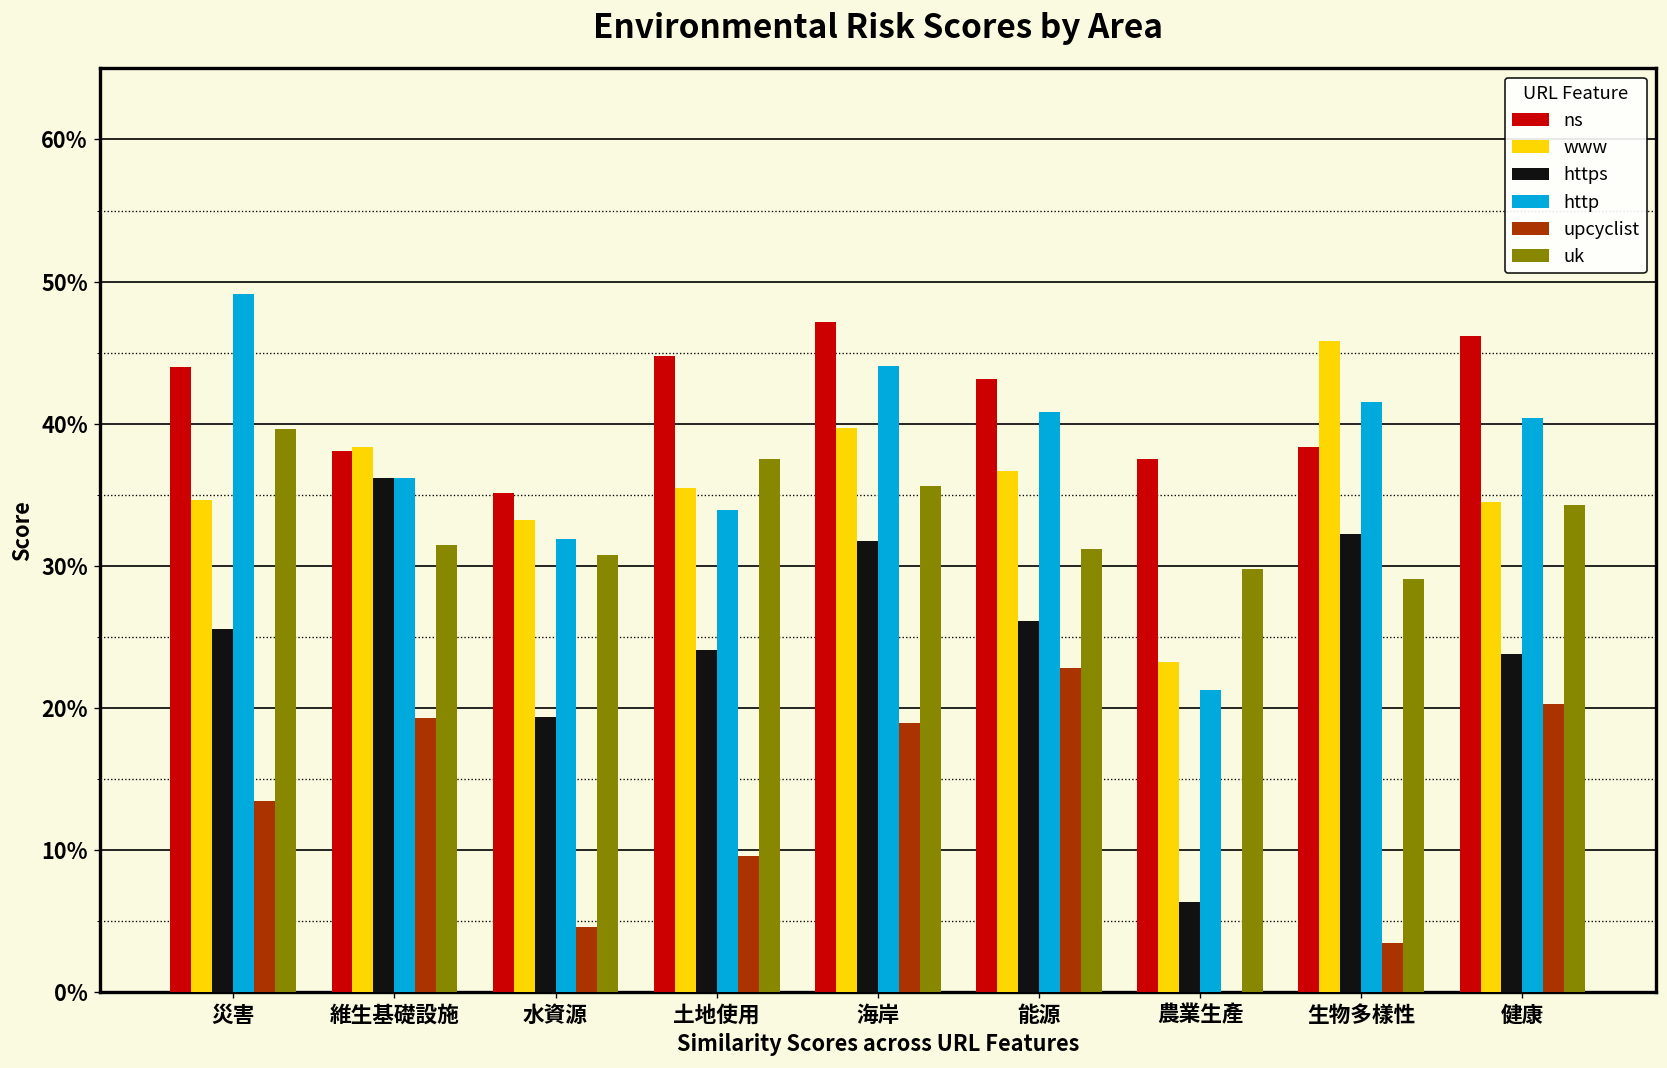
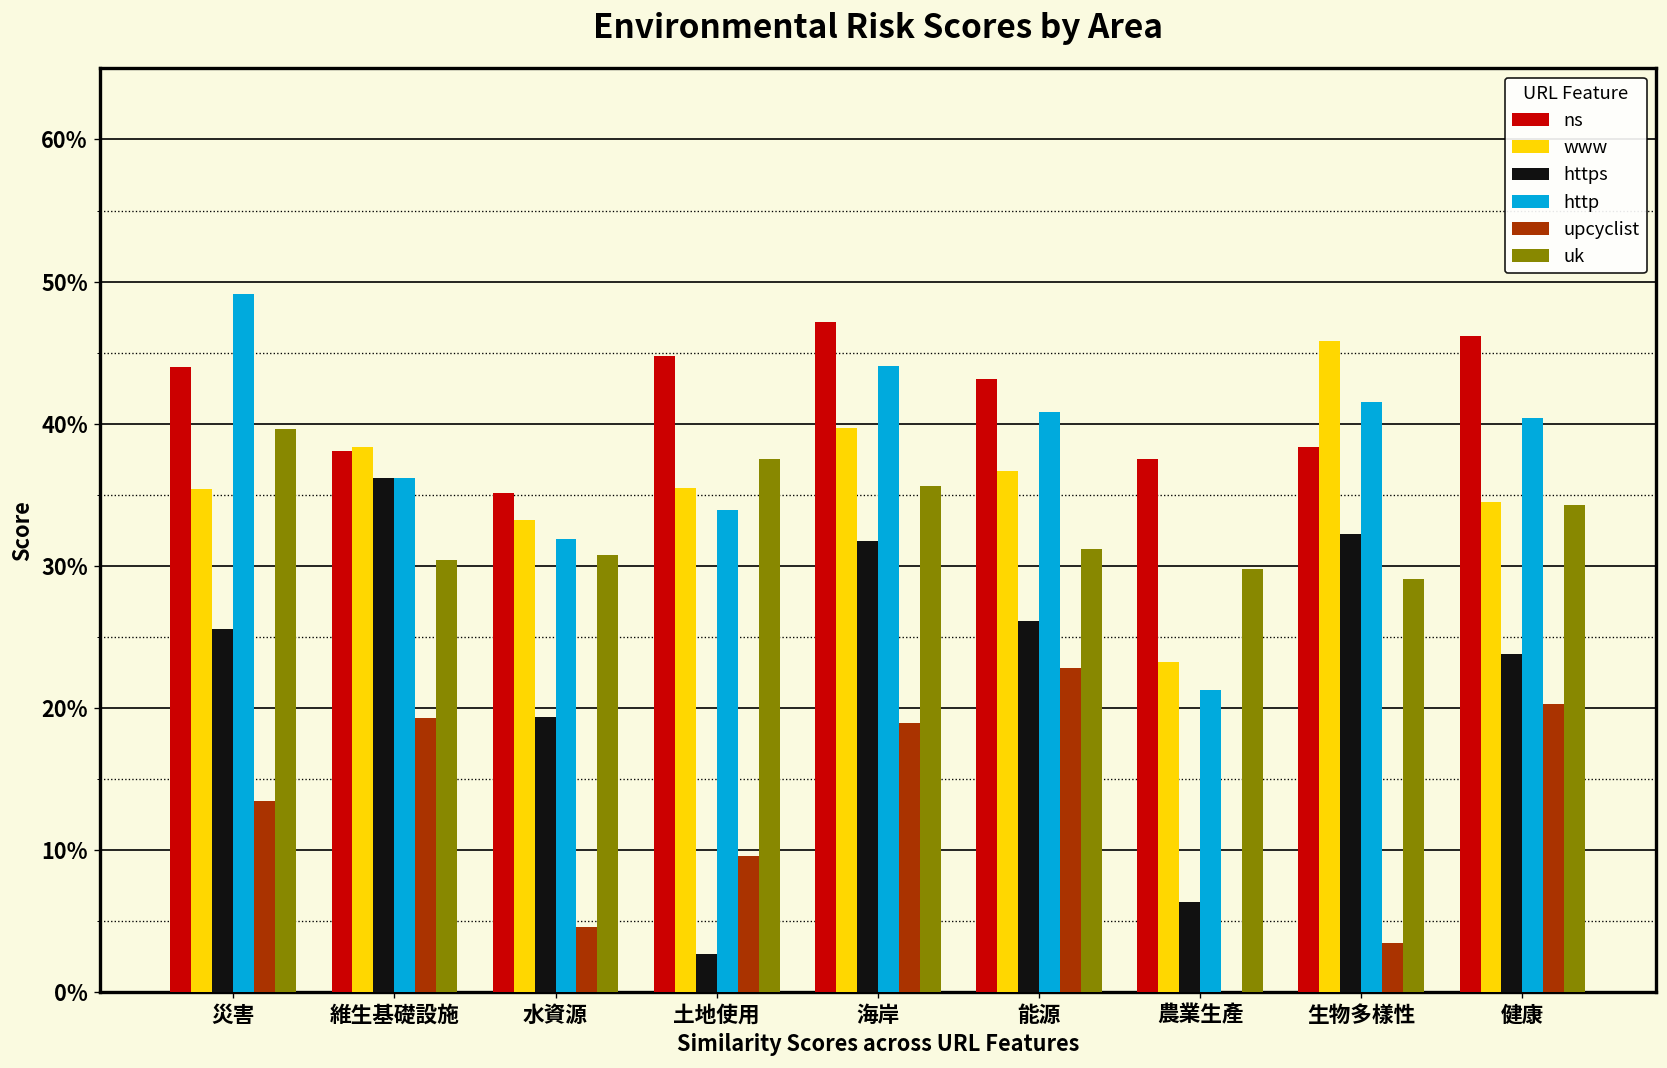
www, 災害: 34.6% -> 35.4%
uk, 維生基礎設施: 31.5% -> 30.4%
https, 土地使用: 24.1% -> 2.7%
